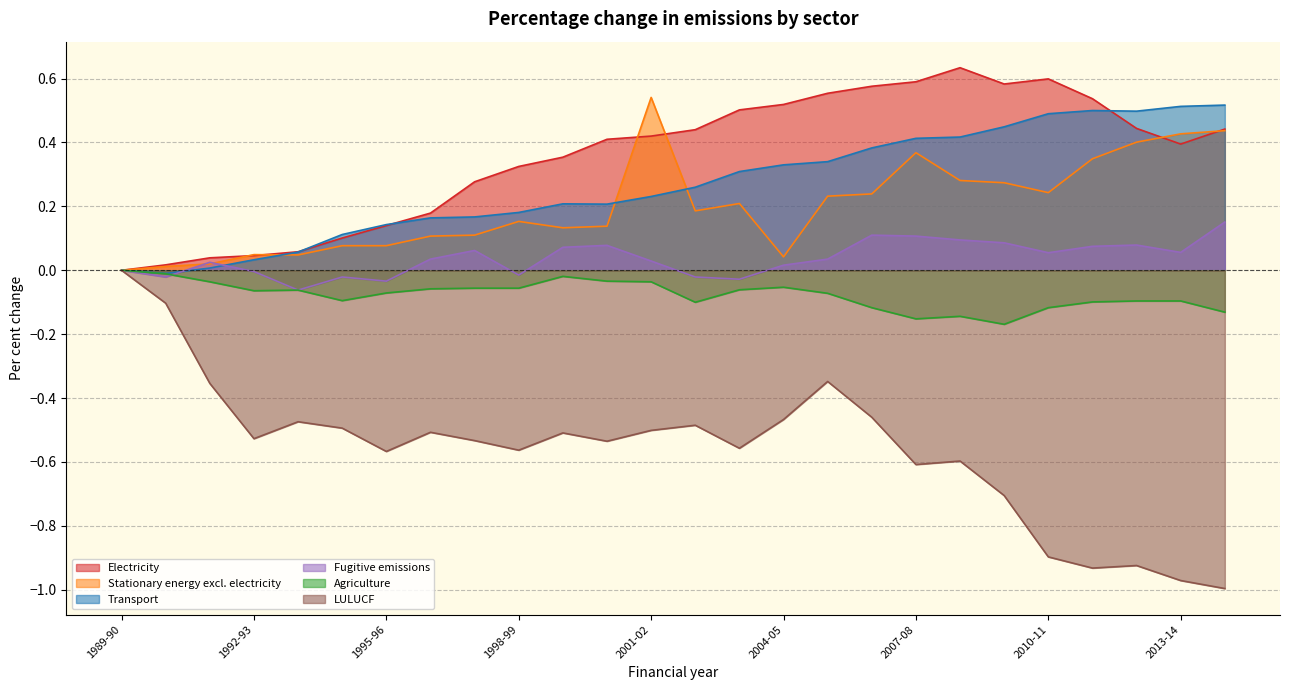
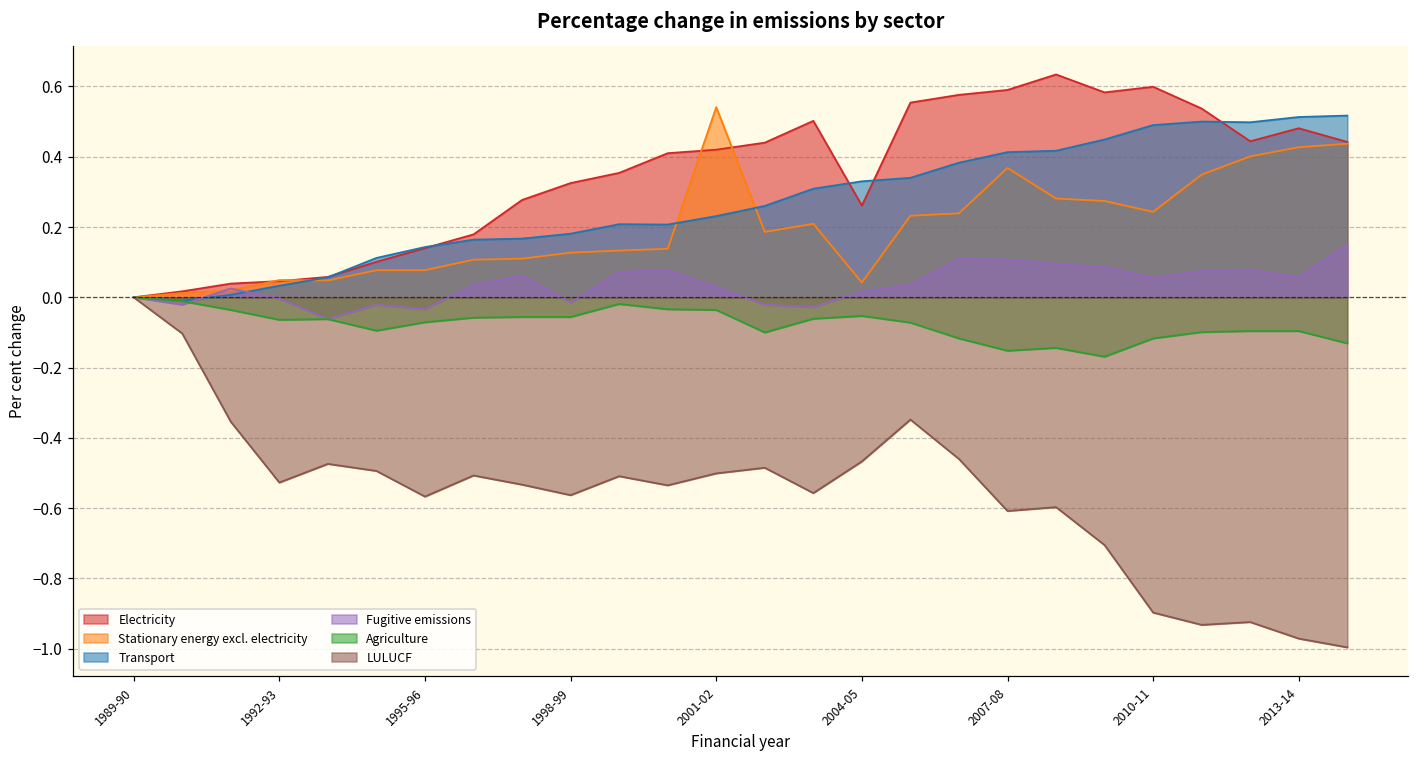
Stationary energy excl. electricity, 1998-99: 0.15 -> 0.13
Electricity, 2004-05: 0.52 -> 0.26
Electricity, 2013-14: 0.40 -> 0.48
